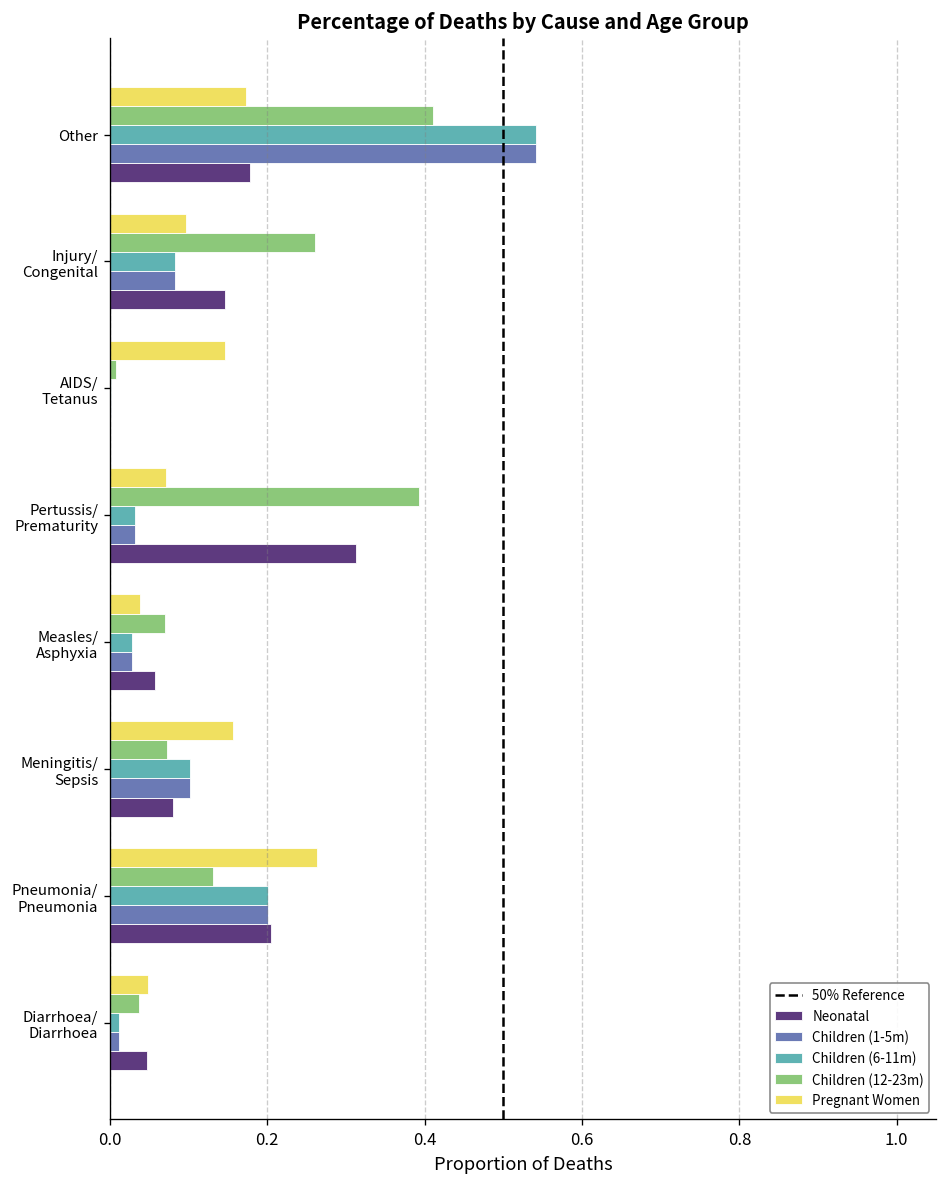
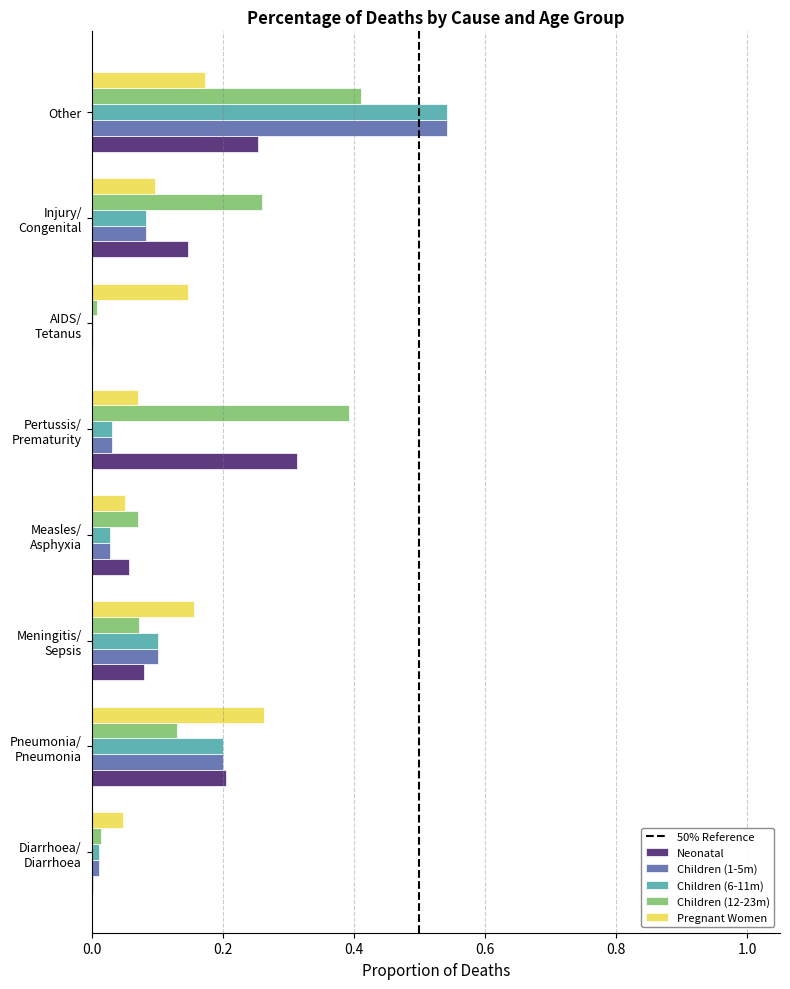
Neonatal, Other: 0.18 -> 0.25
Pregnant Women, Measles/ Asphyxia: 0.04 -> 0.05
Children (12-23m), Diarrhoea/ Diarrhoea: 0.04 -> 0.01
Neonatal, Diarrhoea/ Diarrhoea: 0.05 -> 0.00
